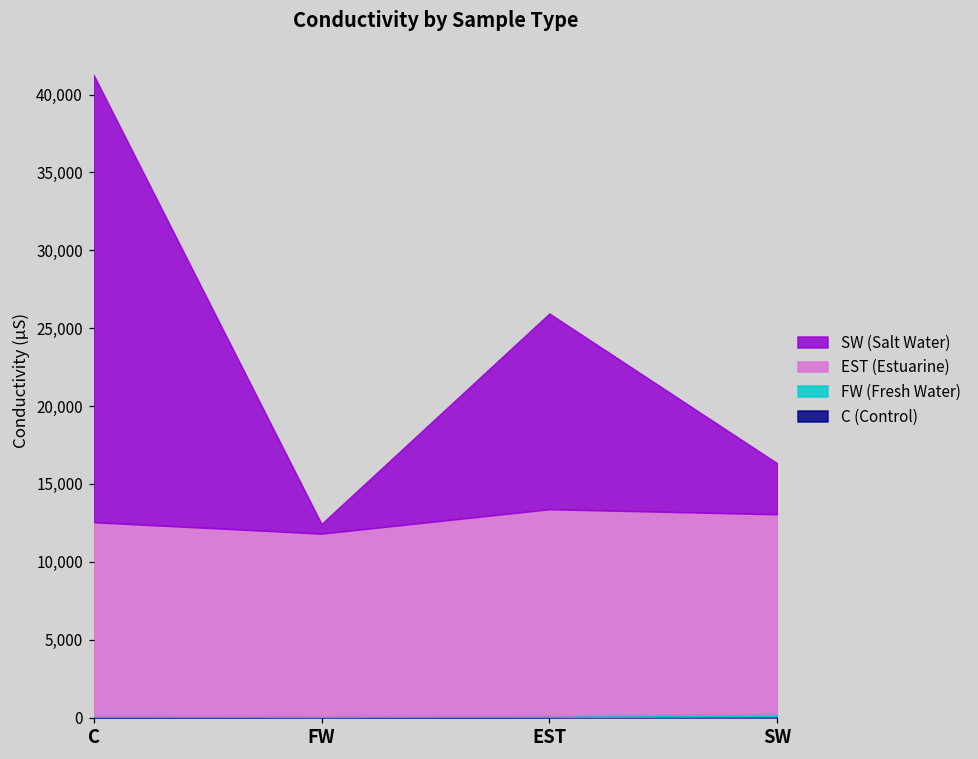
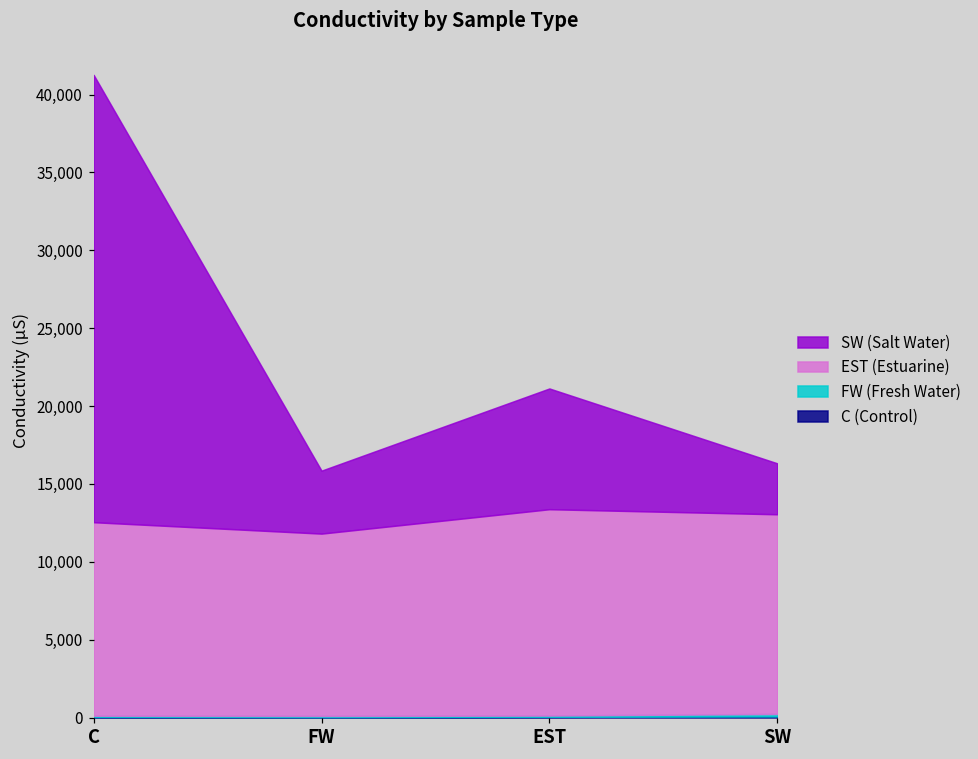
SW (Salt Water), FW: 600 -> 4,000
SW (Salt Water), EST: 12,600 -> 7,800
